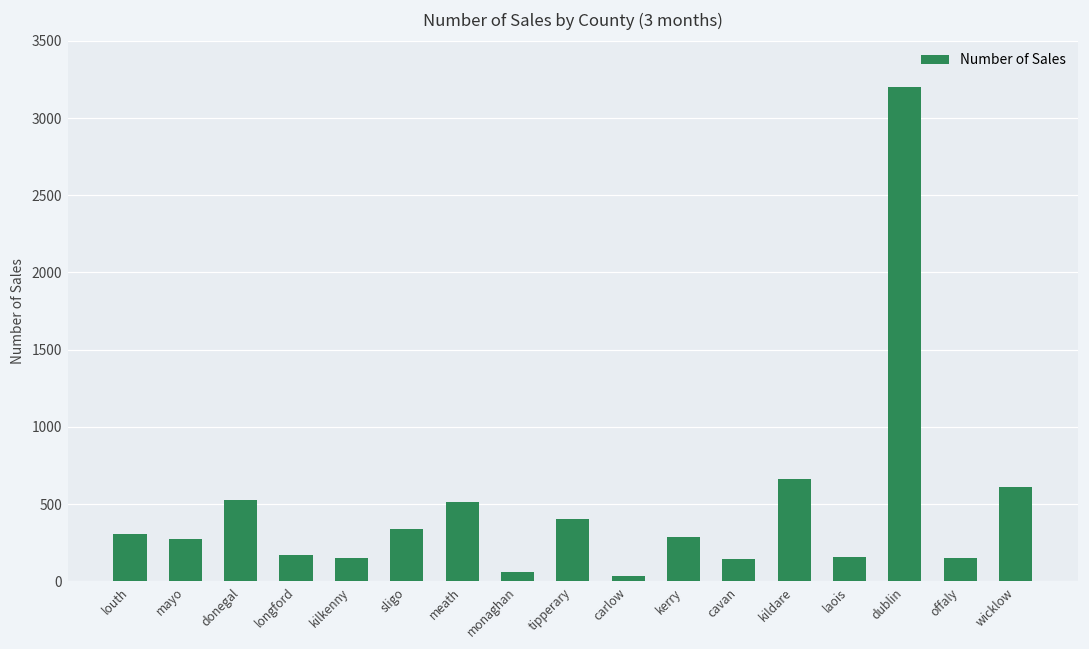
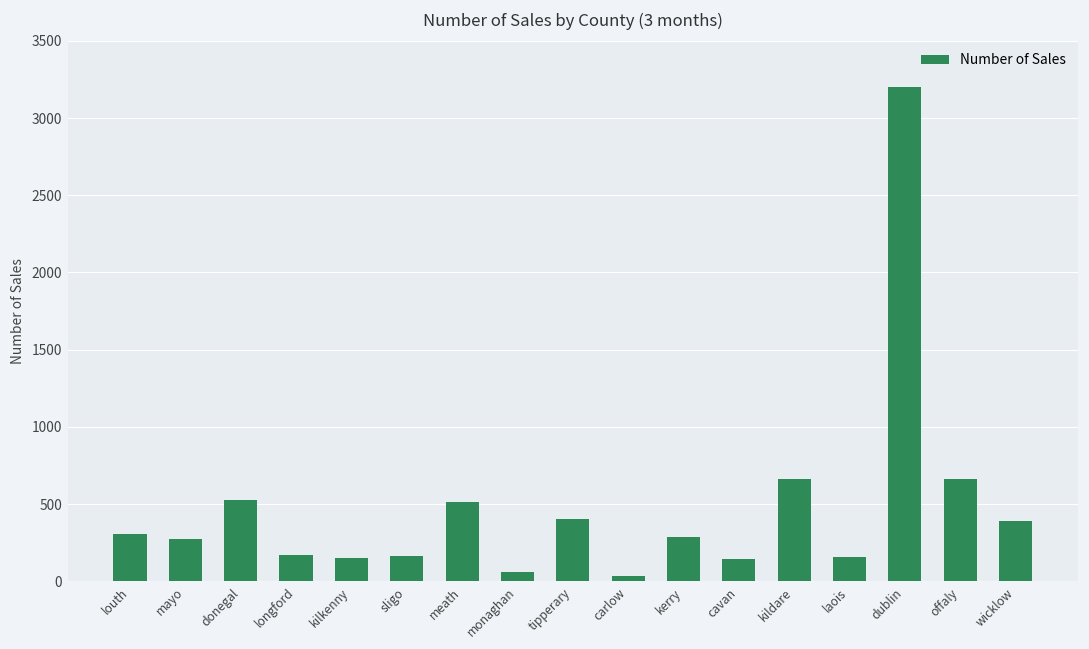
sligo: 340 -> 160
offaly: 150 -> 660
wicklow: 610 -> 390
